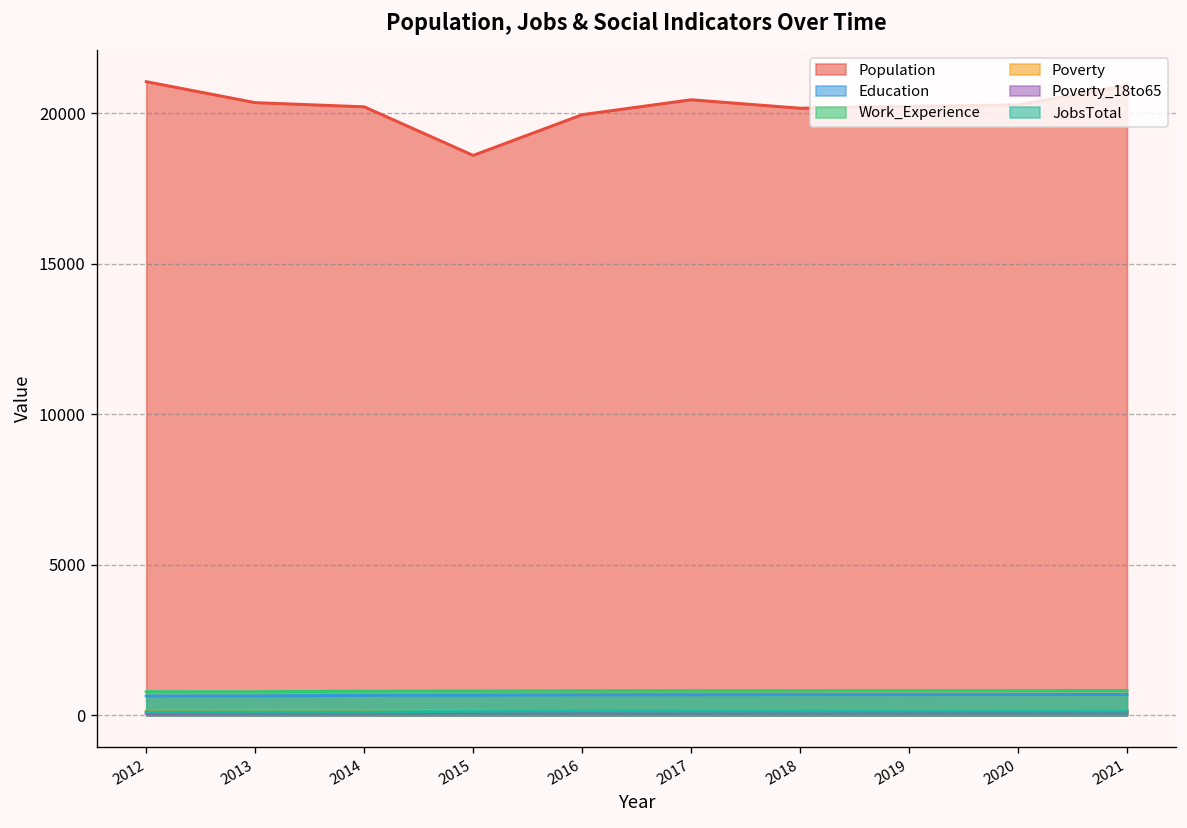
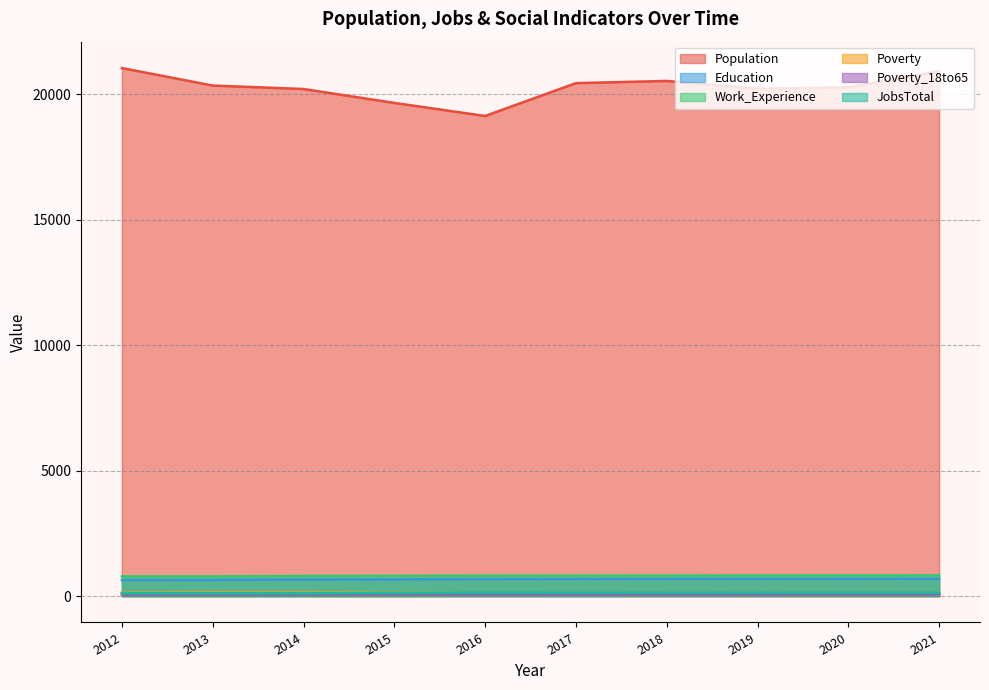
Population, 2015: 18600 -> 19700
Population, 2016: 20000 -> 19100
Population, 2018: 20200 -> 20500
